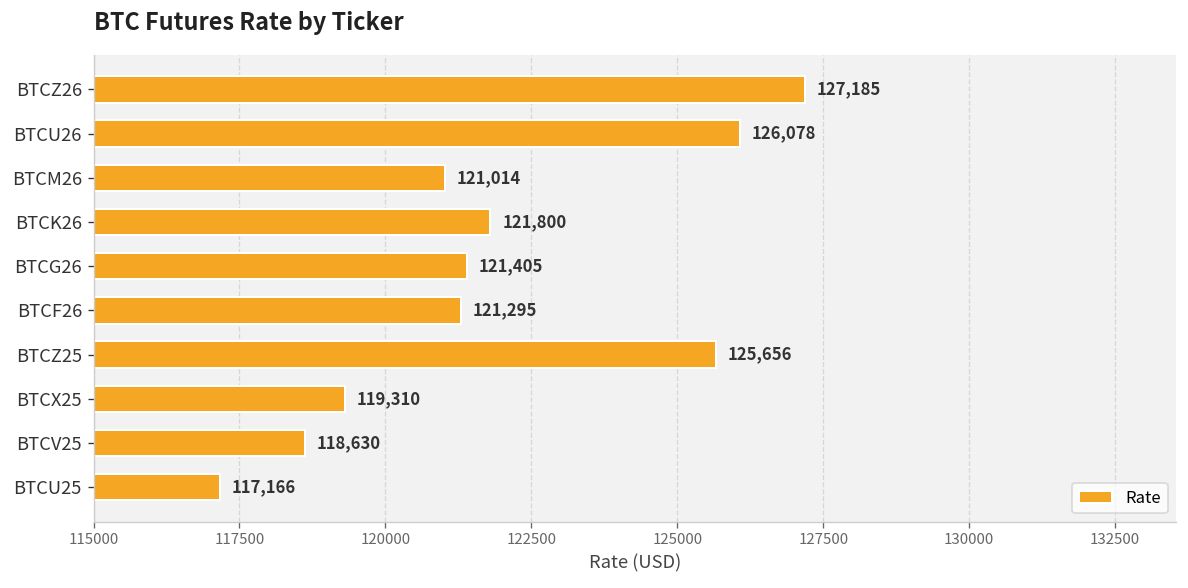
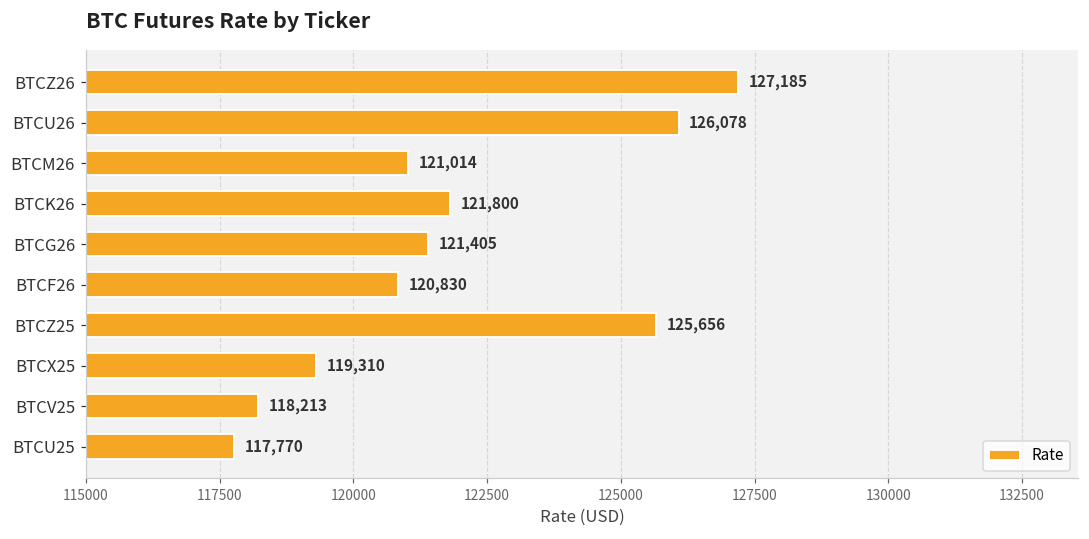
BTCF26: 121,295 -> 120,830
BTCV25: 118,630 -> 118,213
BTCU25: 117,166 -> 117,770
